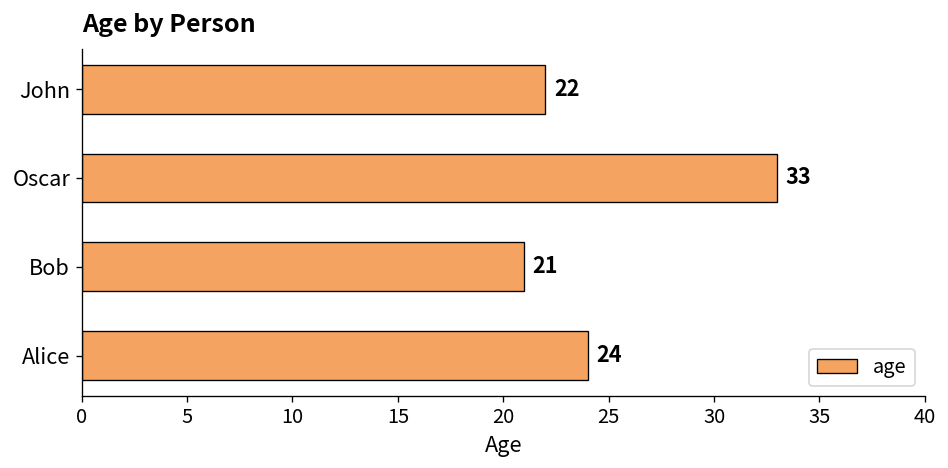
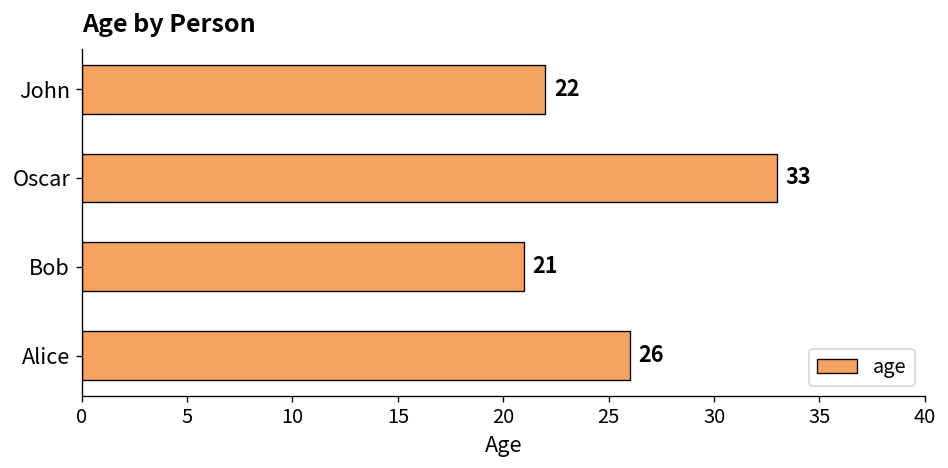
Alice: 24 -> 26
